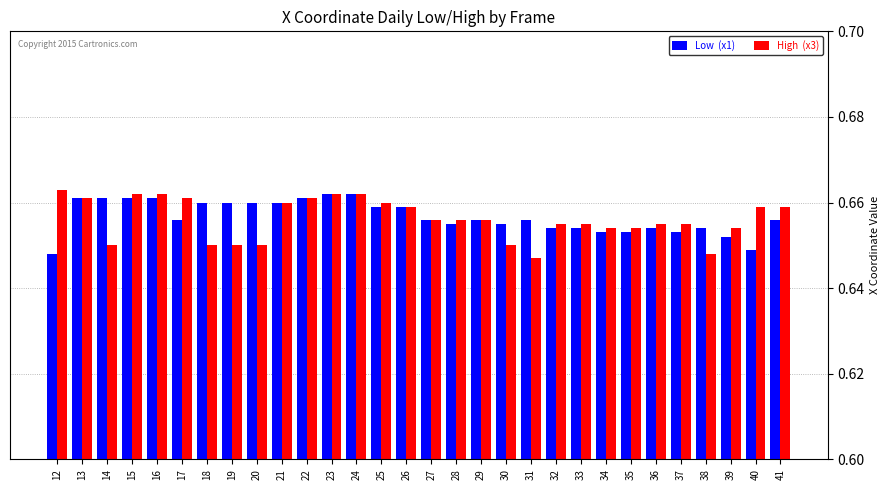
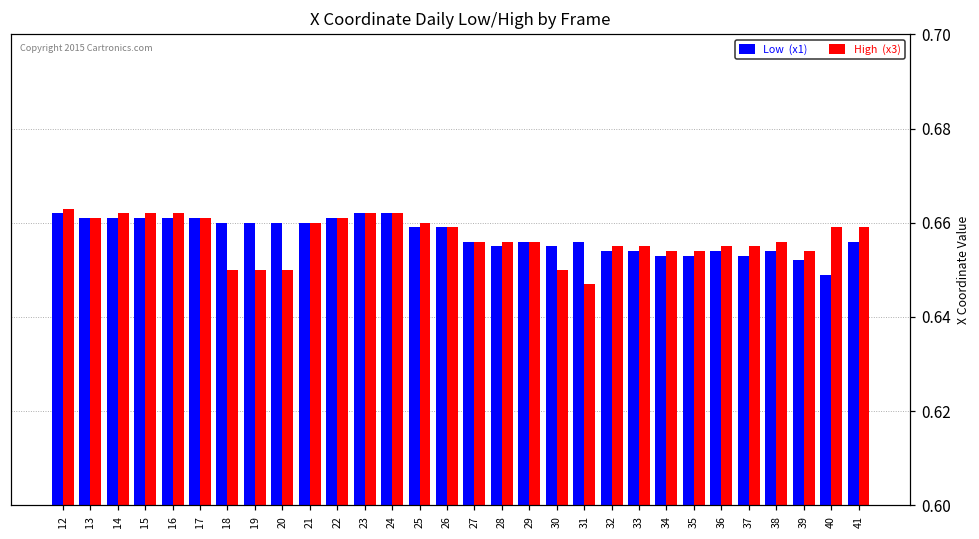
Low (x1), 12: 0.648 -> 0.662
High (x3), 14: 0.650 -> 0.662
Low (x1), 17: 0.656 -> 0.661
High (x3), 38: 0.648 -> 0.656
